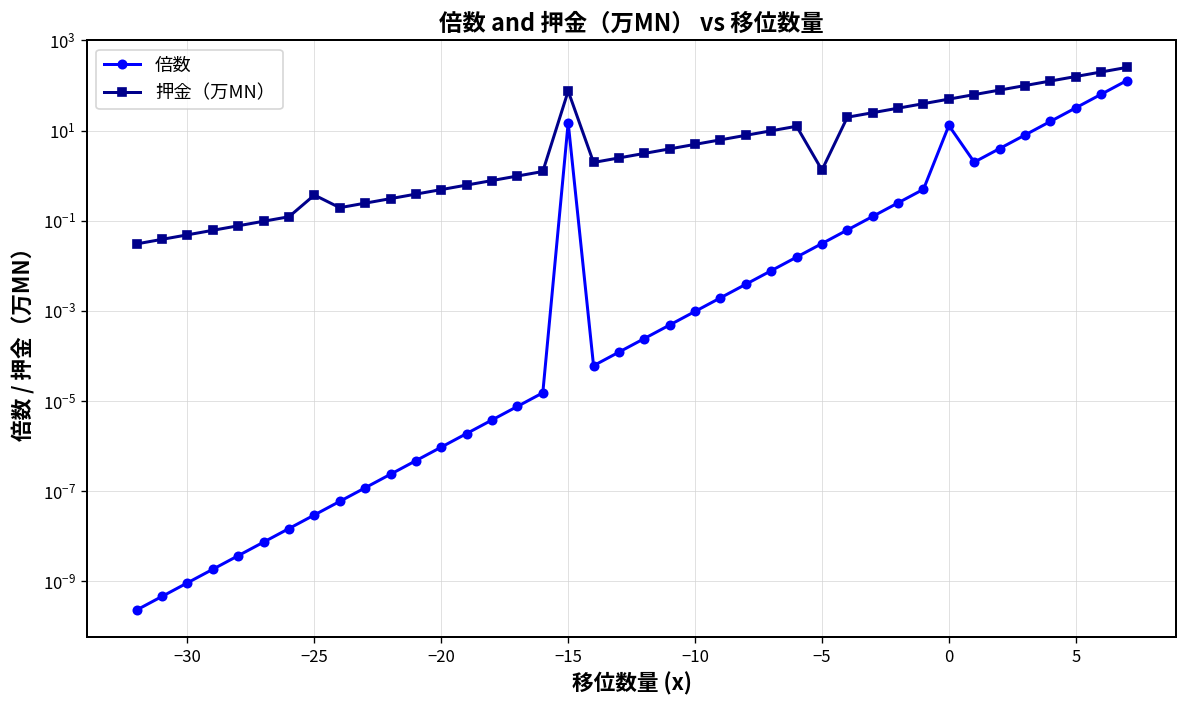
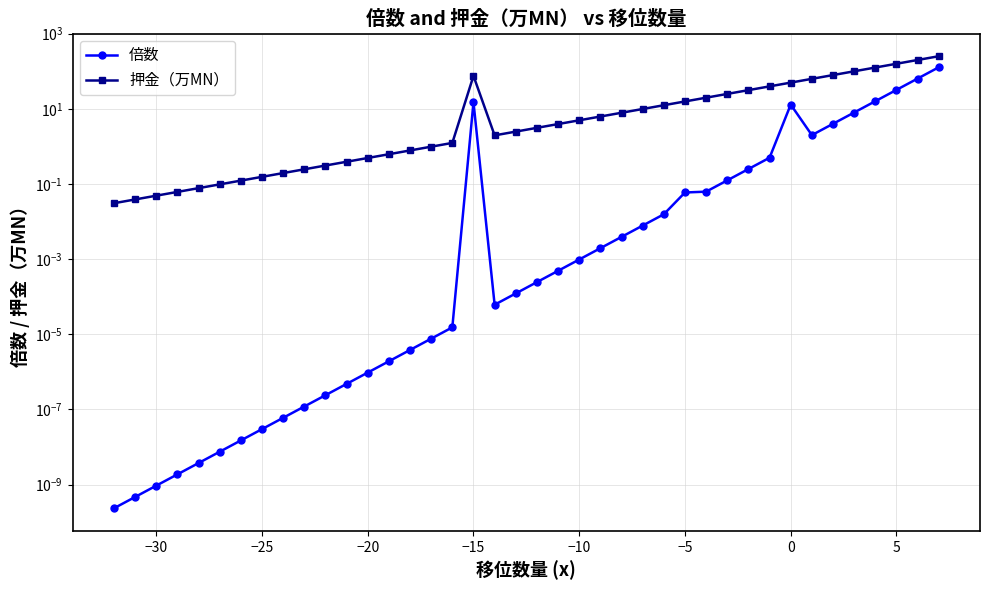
押金（万MN）, −25: 0.4 -> 0.16
倍数, −5: 0.03 -> 0.06
押金（万MN）, −5: 1.3 -> 16
